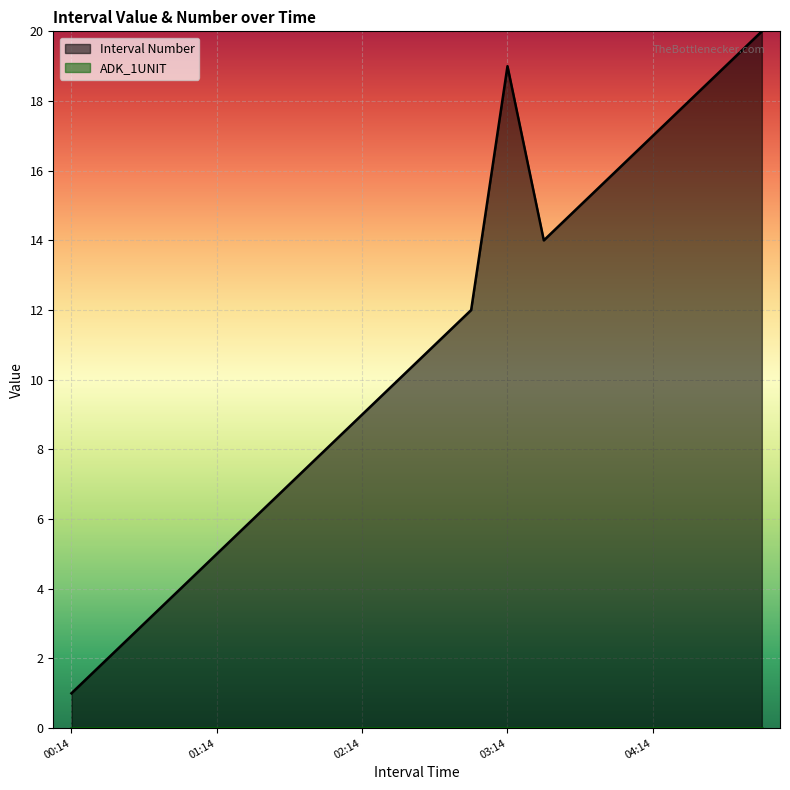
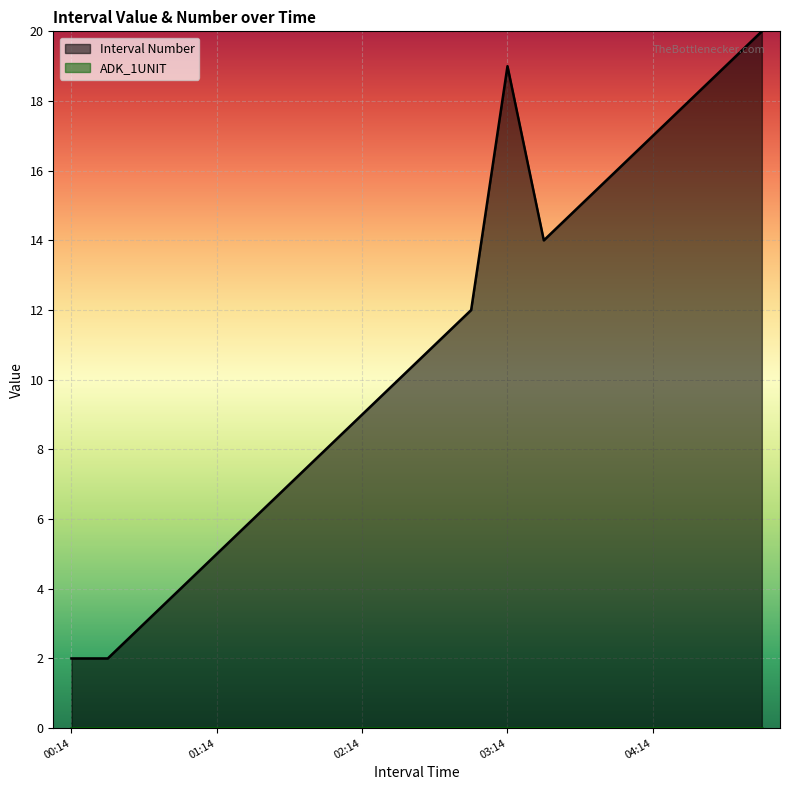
Interval Number, 00:14: 1 -> 2
